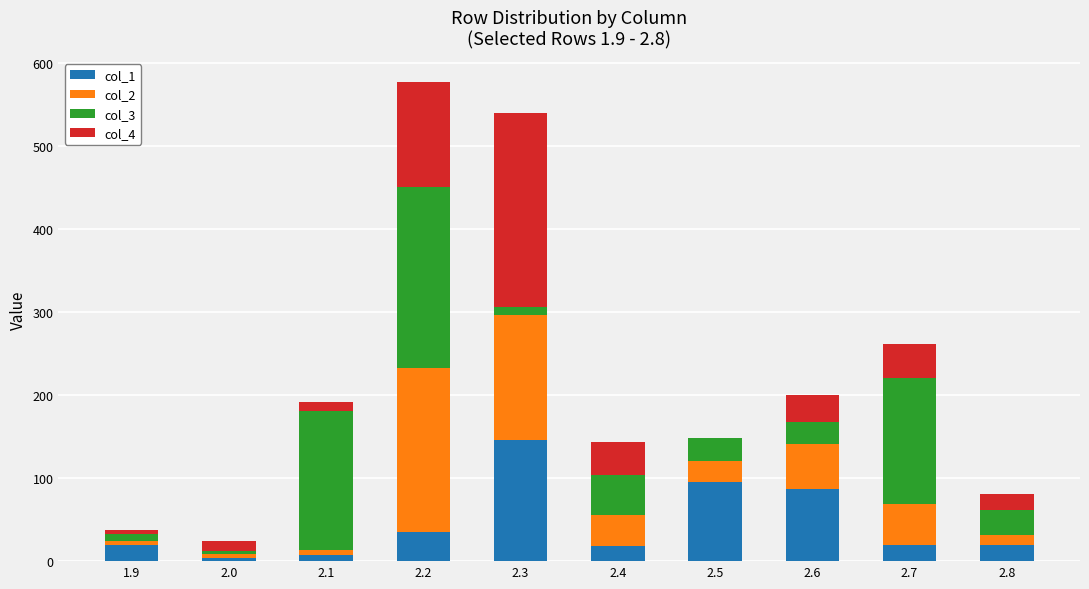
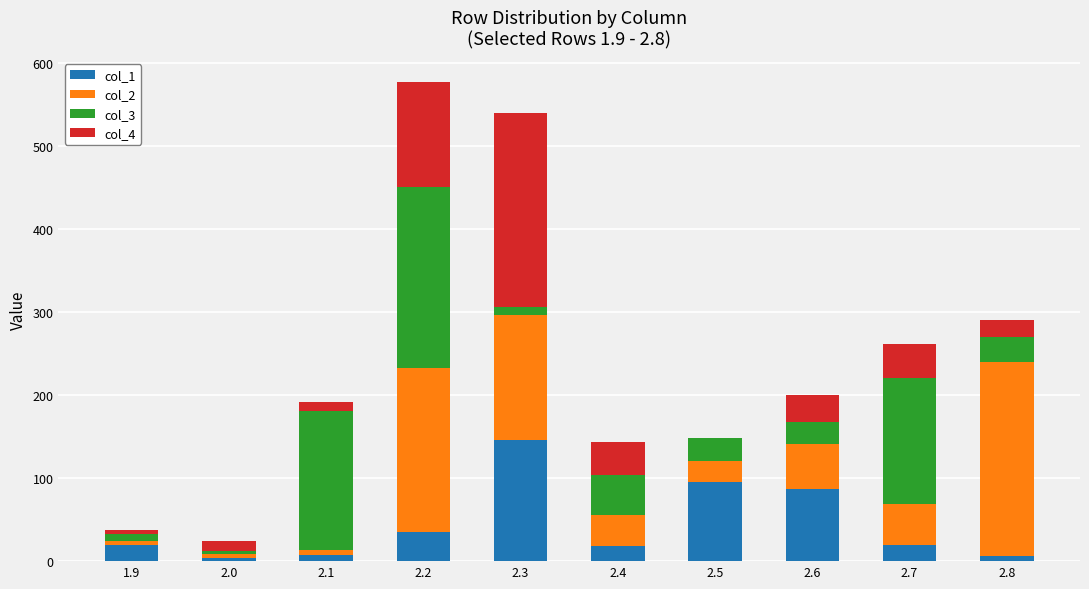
col_1, 2.8: 20 -> 10
col_2, 2.8: 10 -> 230
